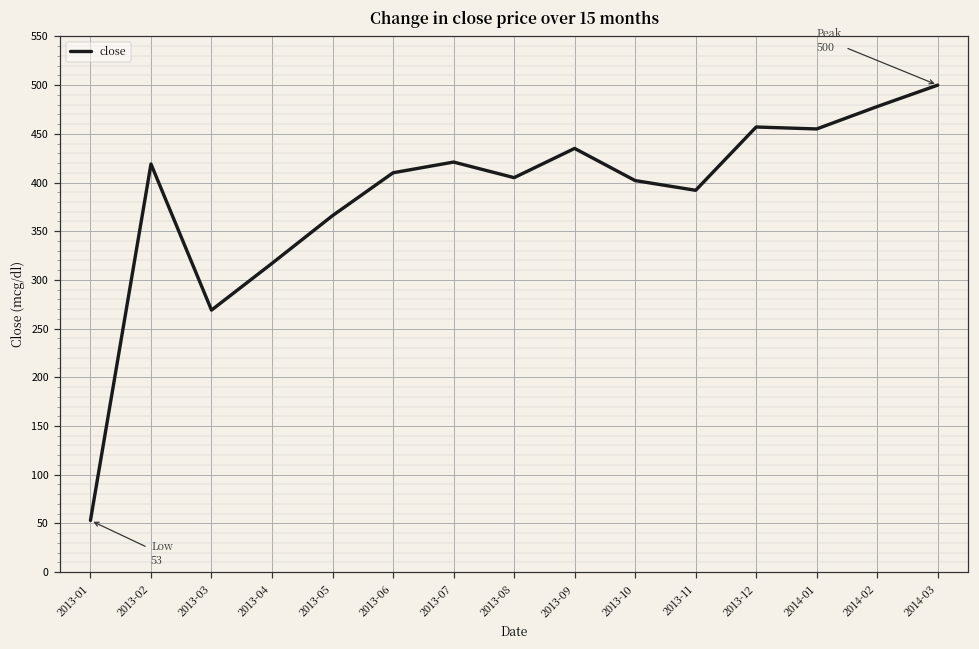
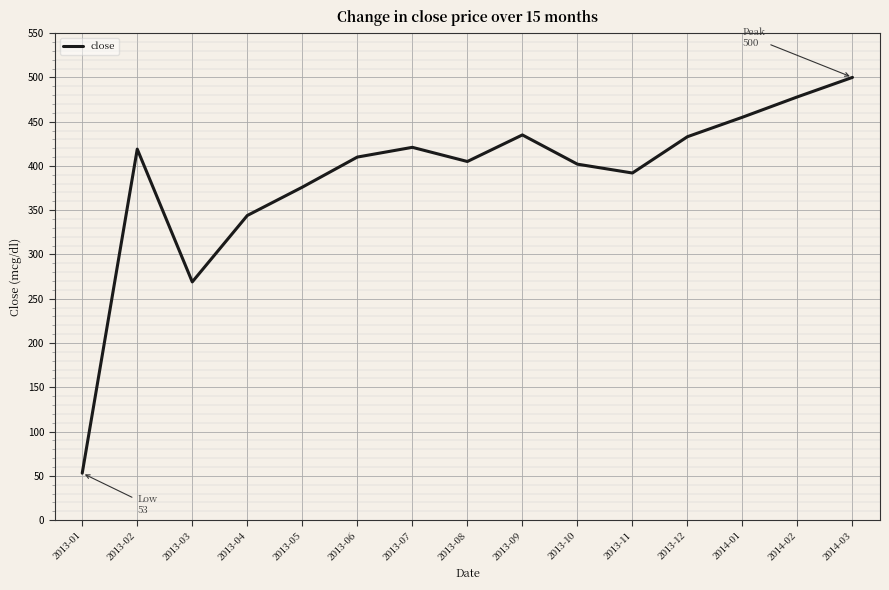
2013-04: 320 -> 340
2013-05: 370 -> 380
2013-12: 460 -> 430
